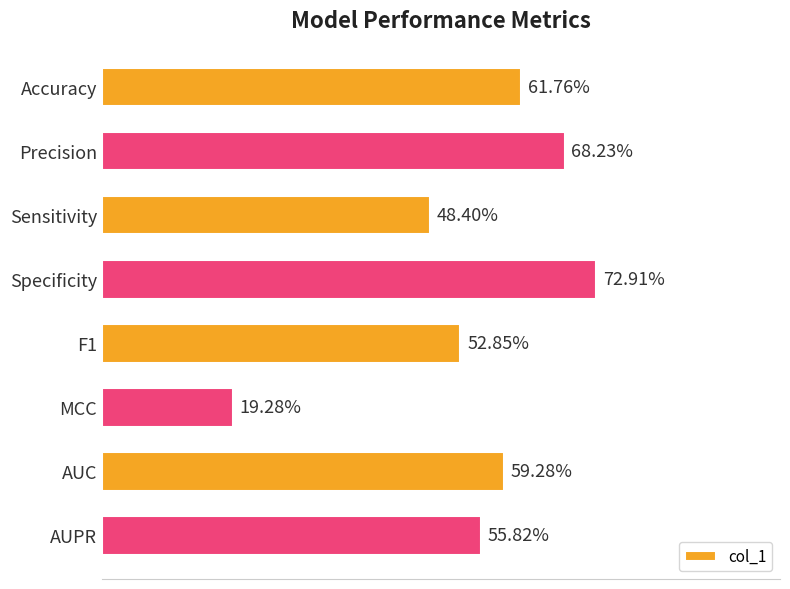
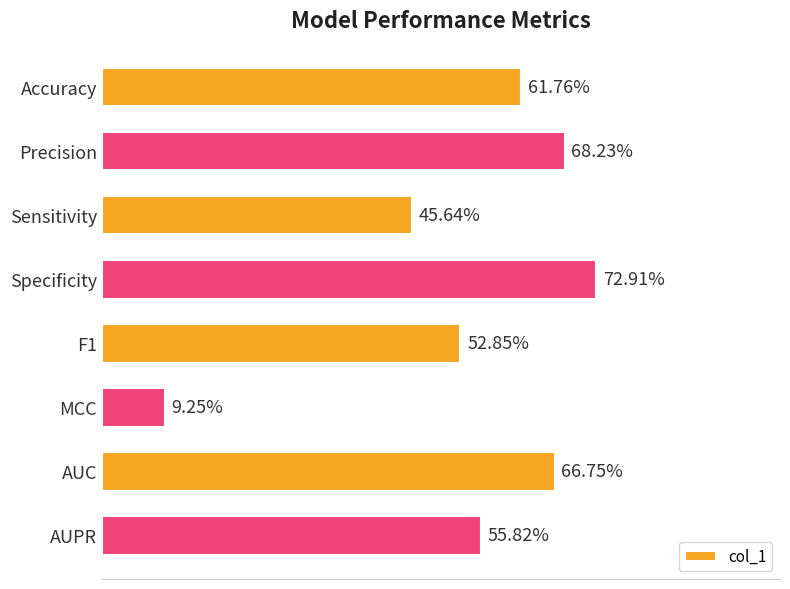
Sensitivity: 48.40% -> 45.64%
MCC: 19.28% -> 9.25%
AUC: 59.28% -> 66.75%
